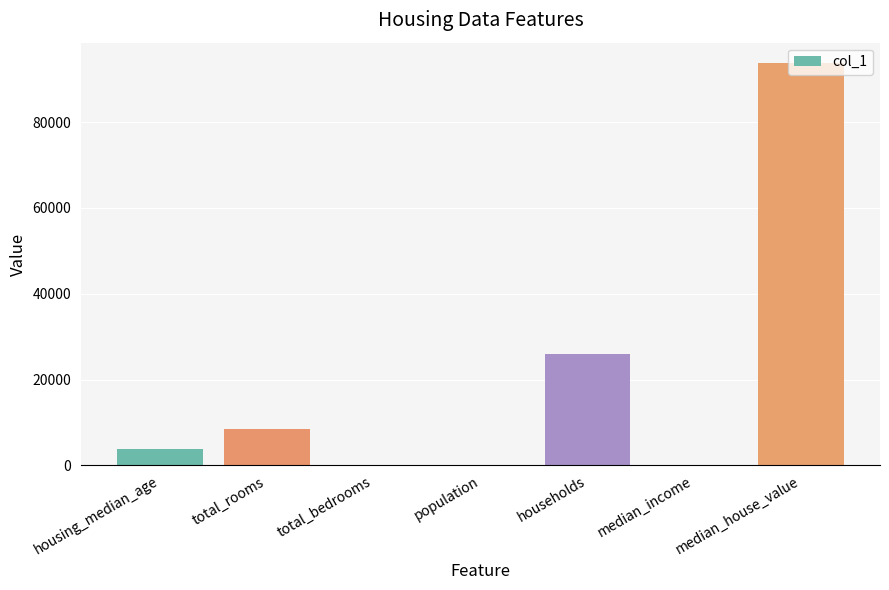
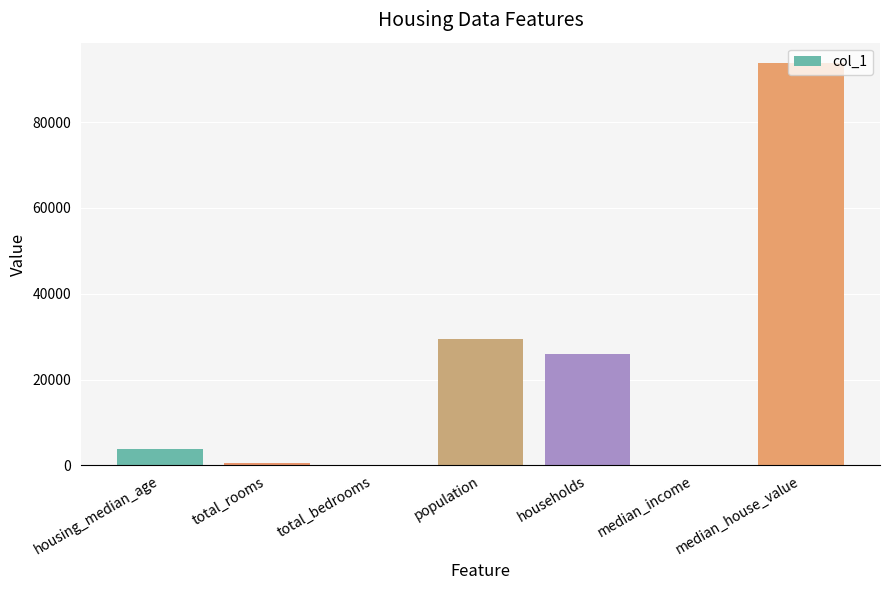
total_rooms: 8000 -> 0
population: 0 -> 29000
